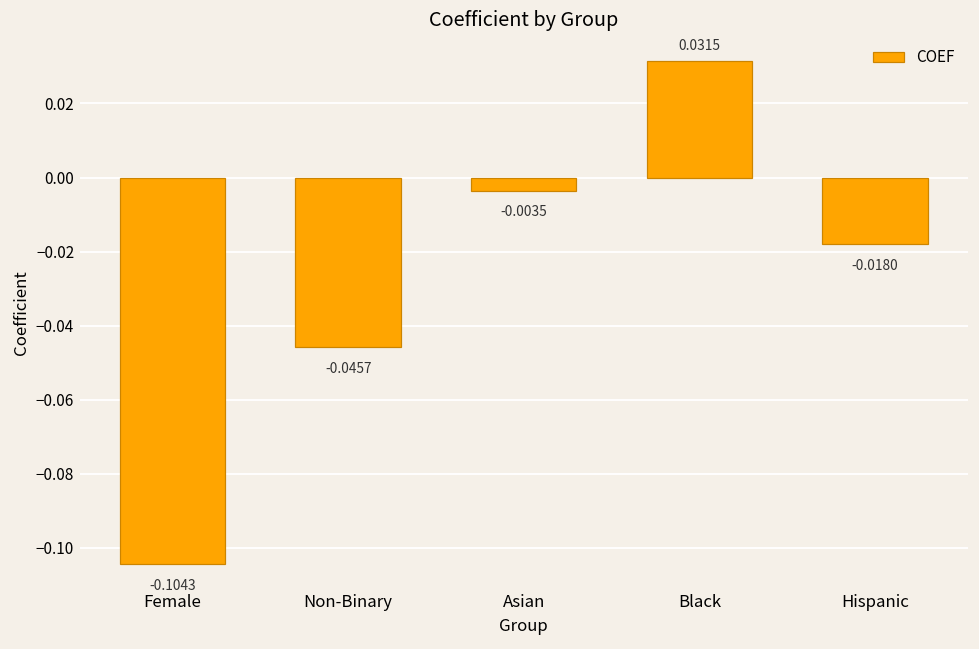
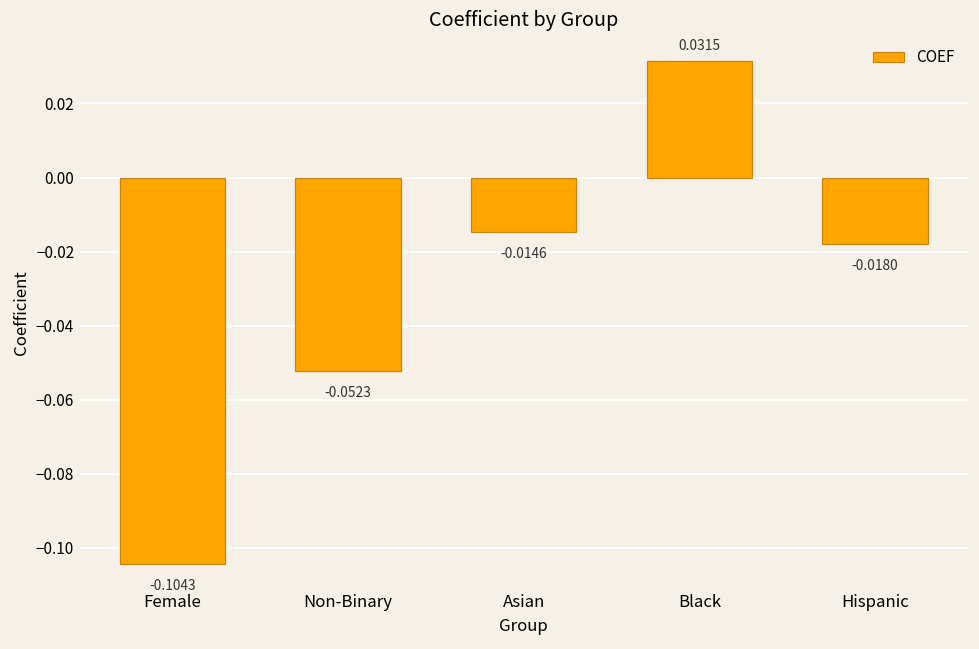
Non-Binary: -0.0457 -> -0.0523
Asian: -0.0035 -> -0.0146
